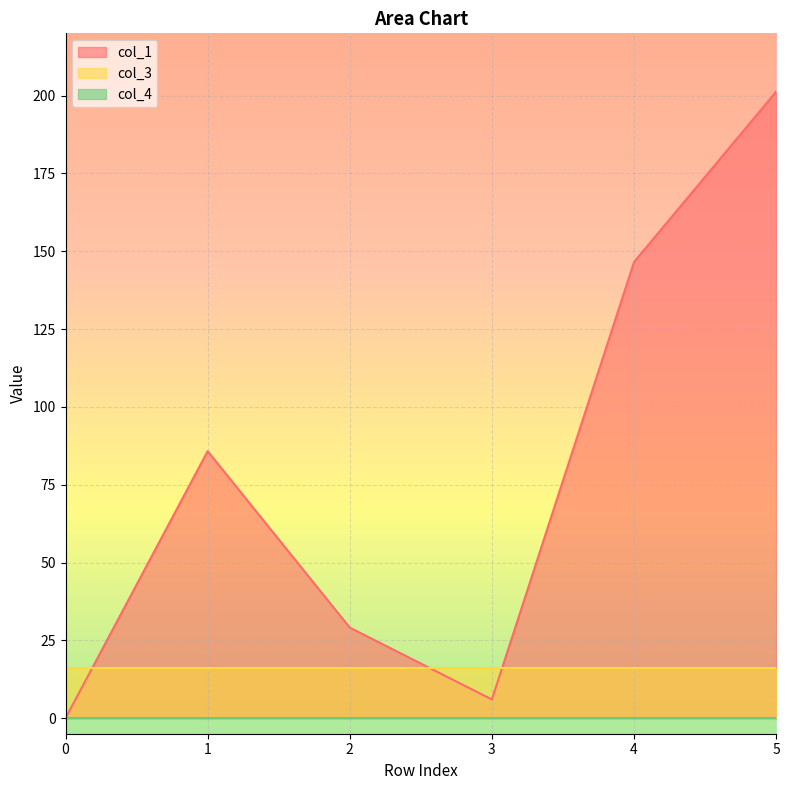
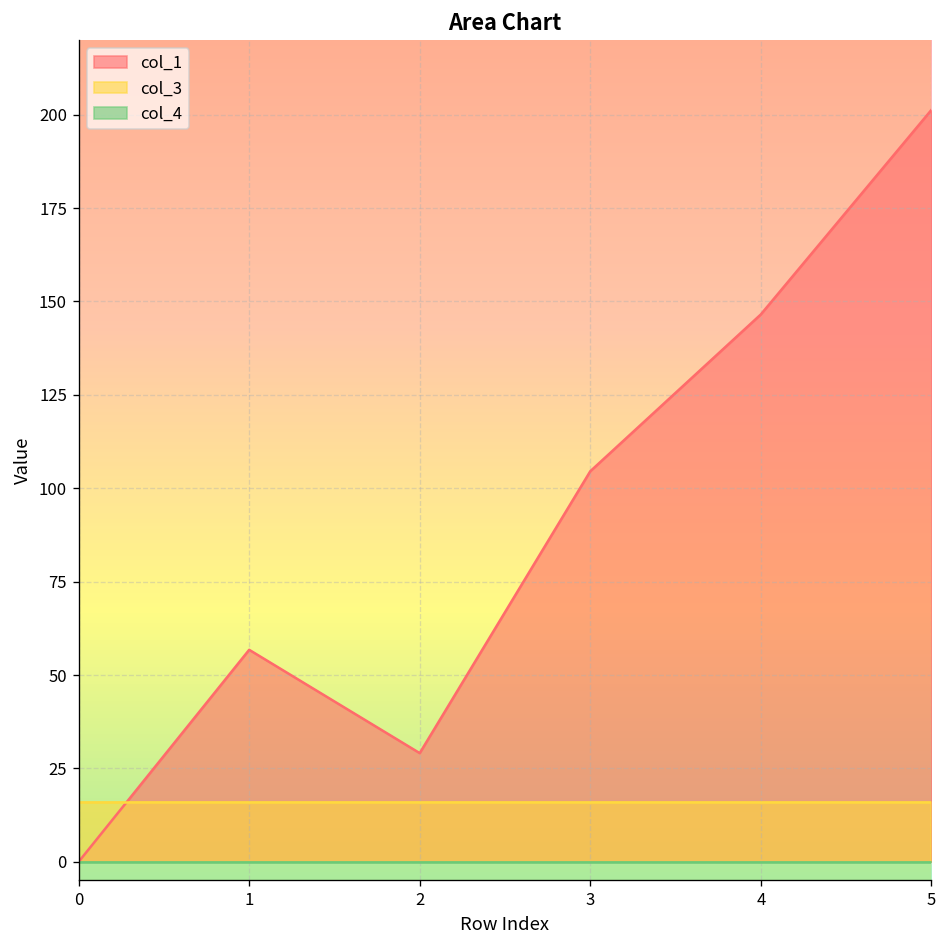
col_1, 1: 86 -> 57
col_1, 3: 6 -> 105
